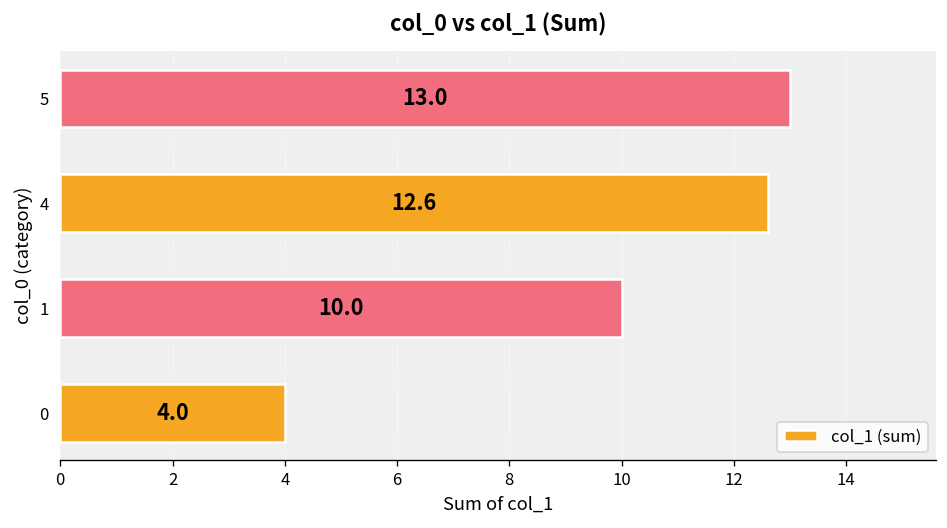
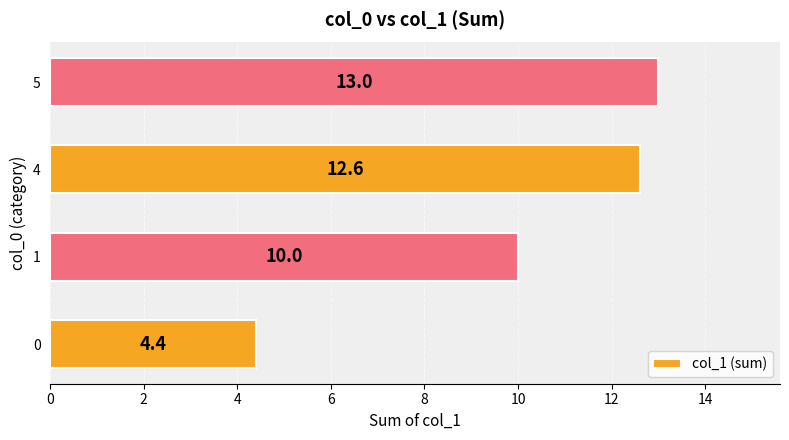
0: 4.0 -> 4.4
